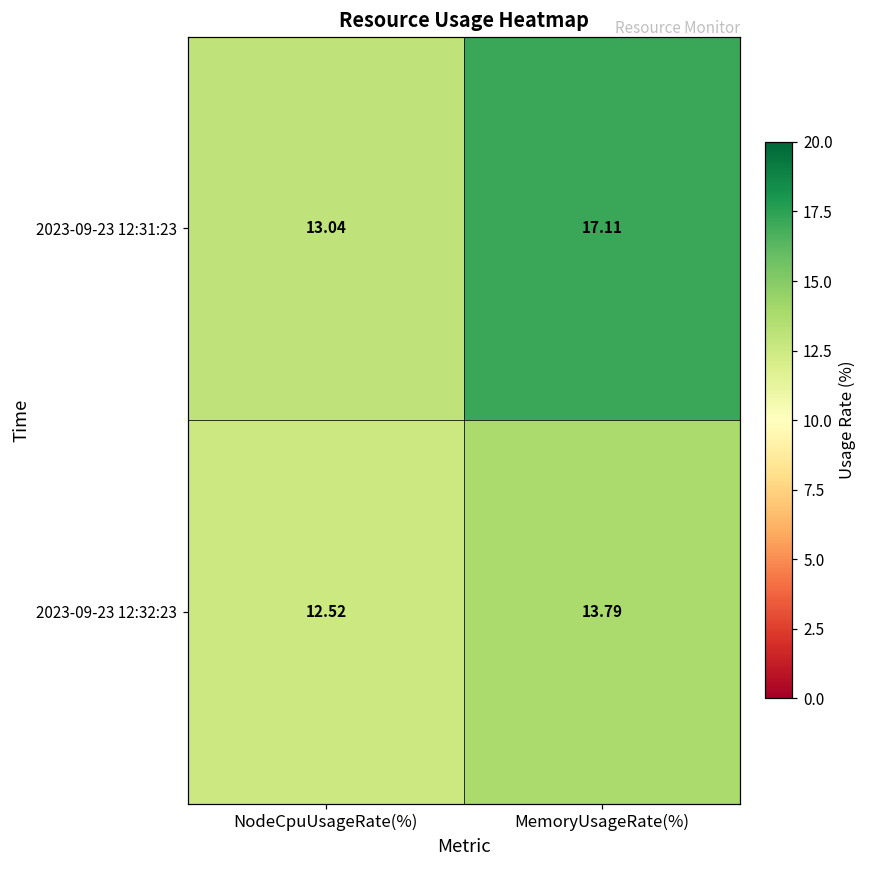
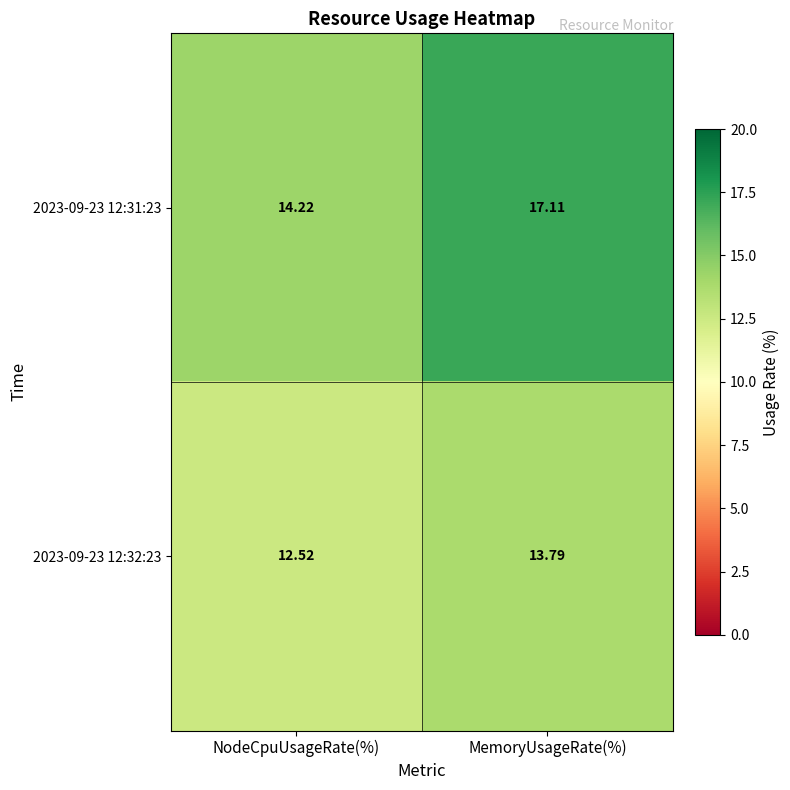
2023-09-23 12:31:23, NodeCpuUsageRate(%): 13.04 -> 14.22
